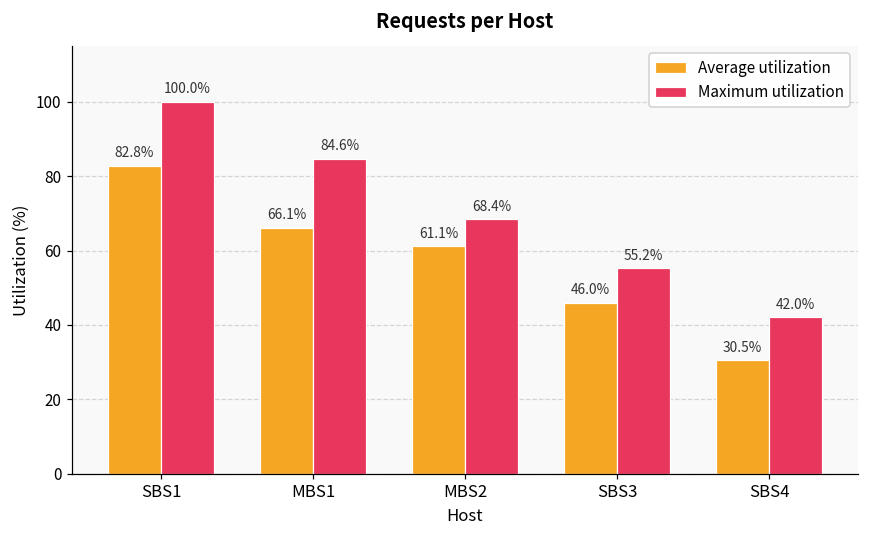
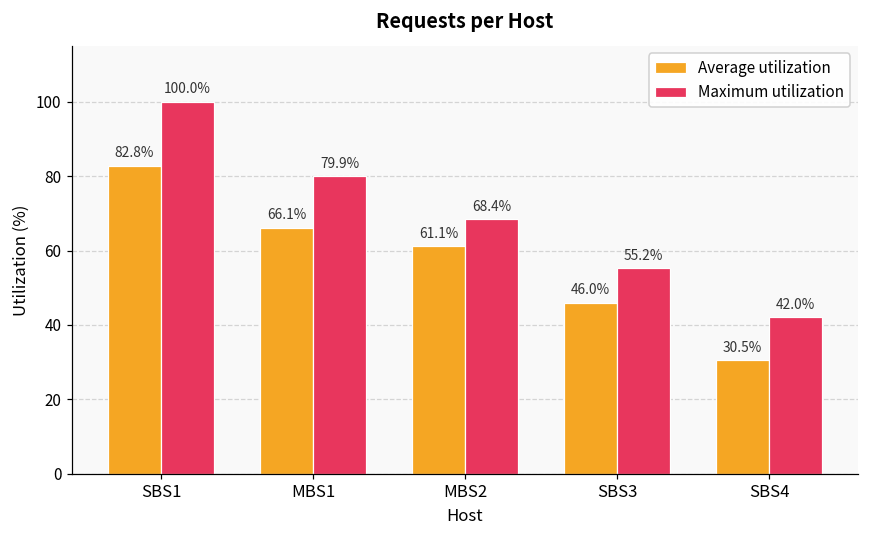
Maximum utilization, MBS1: 84.6% -> 79.9%
